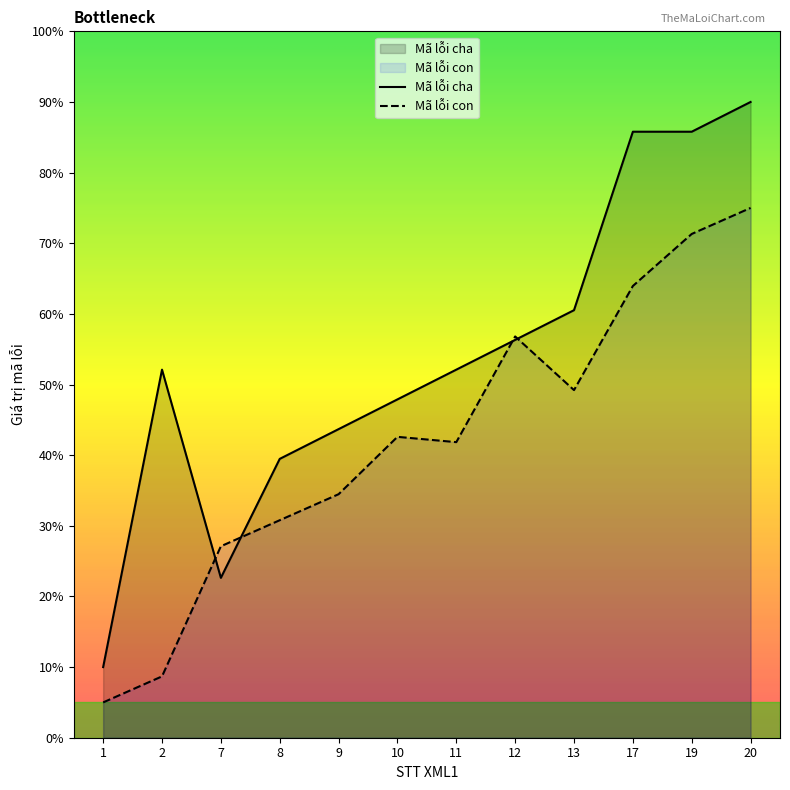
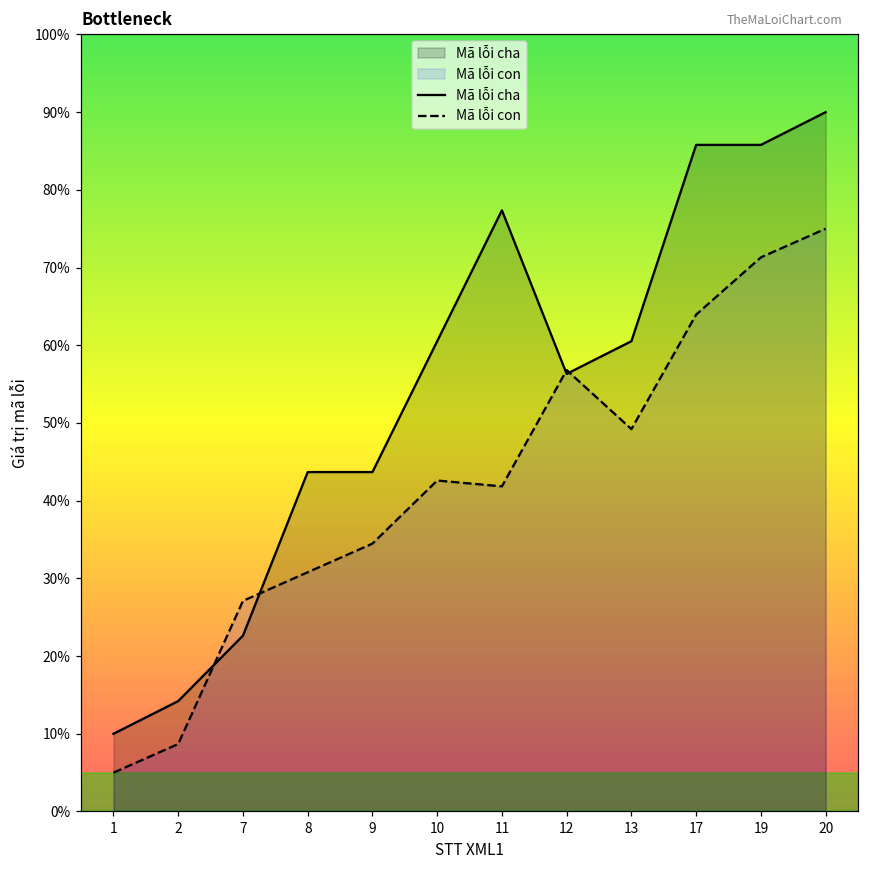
Mã lỗi cha, 2: 52% -> 14%
Mã lỗi cha, 8: 39% -> 44%
Mã lỗi cha, 10: 48% -> 61%
Mã lỗi cha, 11: 52% -> 77%
